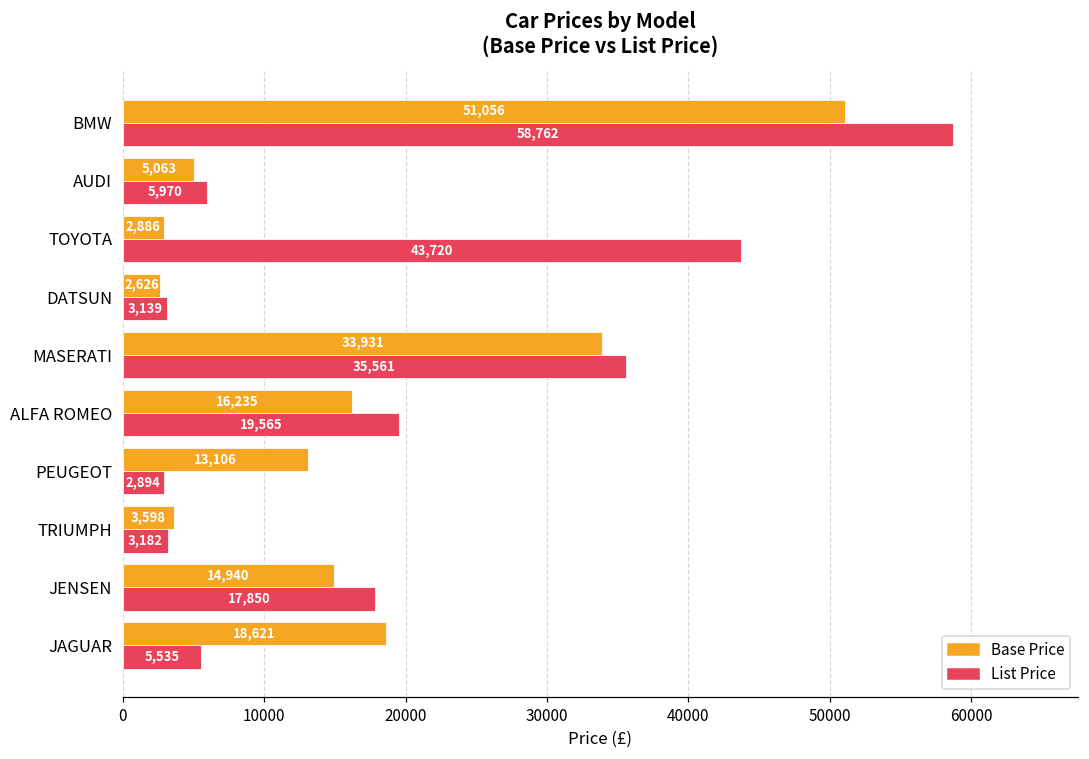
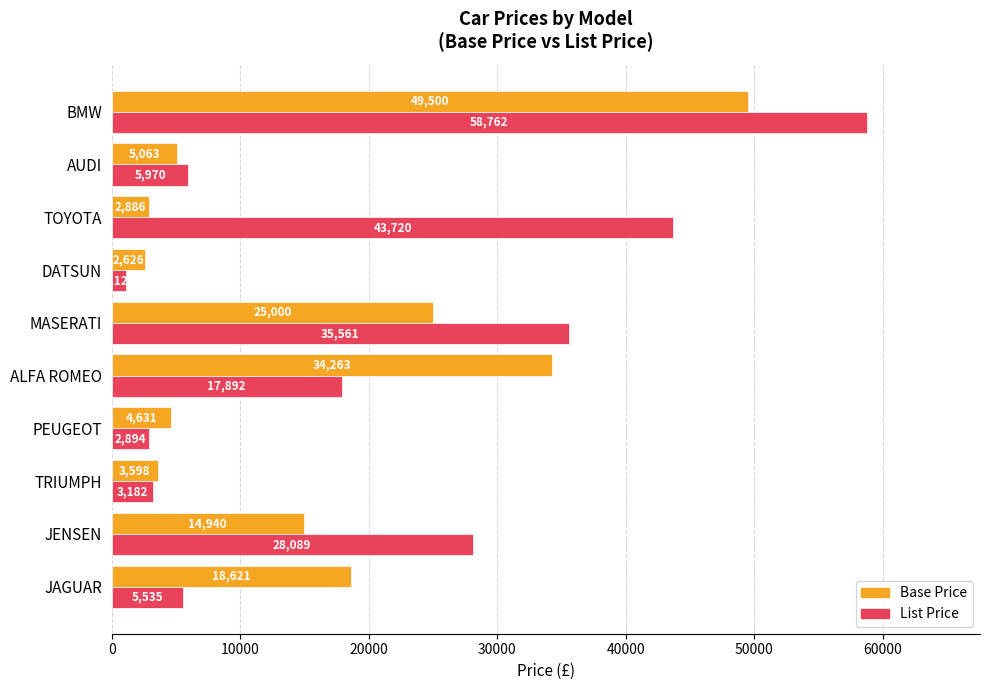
Base Price, BMW: 51,056 -> 49,500
List Price, DATSUN: 3100 -> 1100
Base Price, MASERATI: 33,931 -> 25,000
Base Price, ALFA ROMEO: 16,235 -> 34,263
List Price, ALFA ROMEO: 19,565 -> 17,892
Base Price, PEUGEOT: 13,106 -> 4,631
List Price, JENSEN: 17,850 -> 28,089
